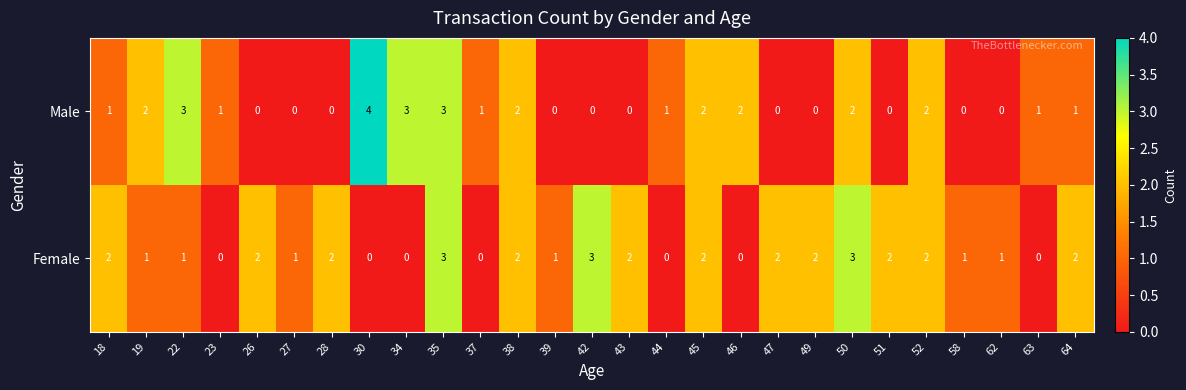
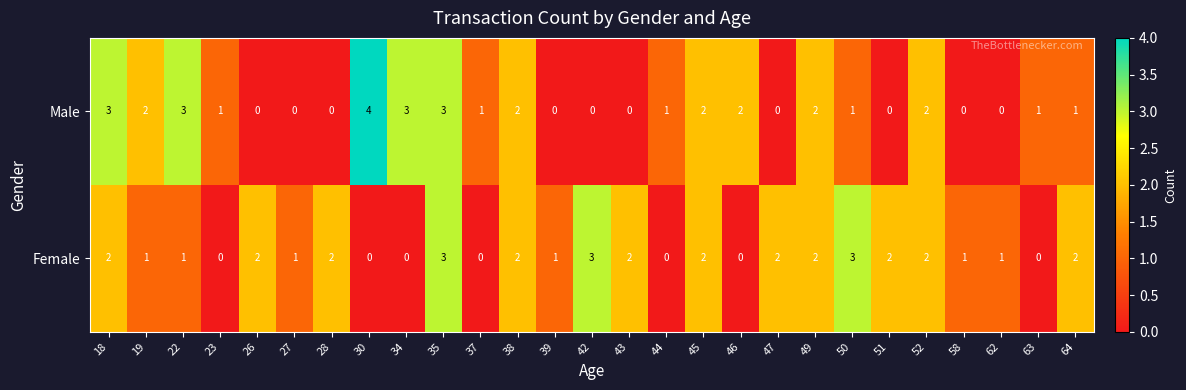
Male, 18: 1 -> 3
Male, 49: 0 -> 2
Male, 50: 2 -> 1
